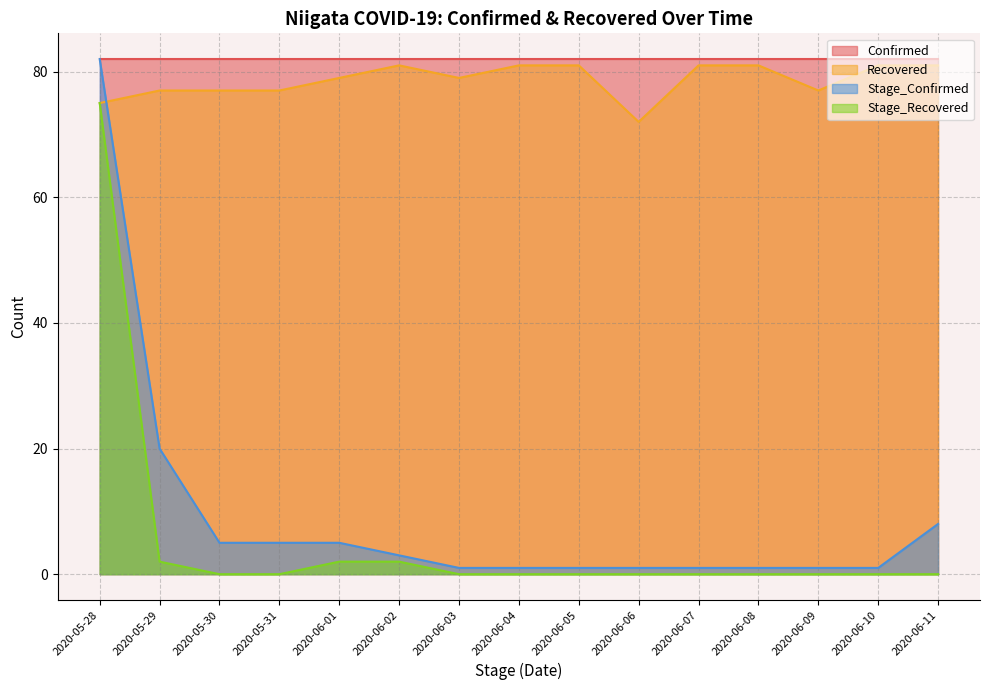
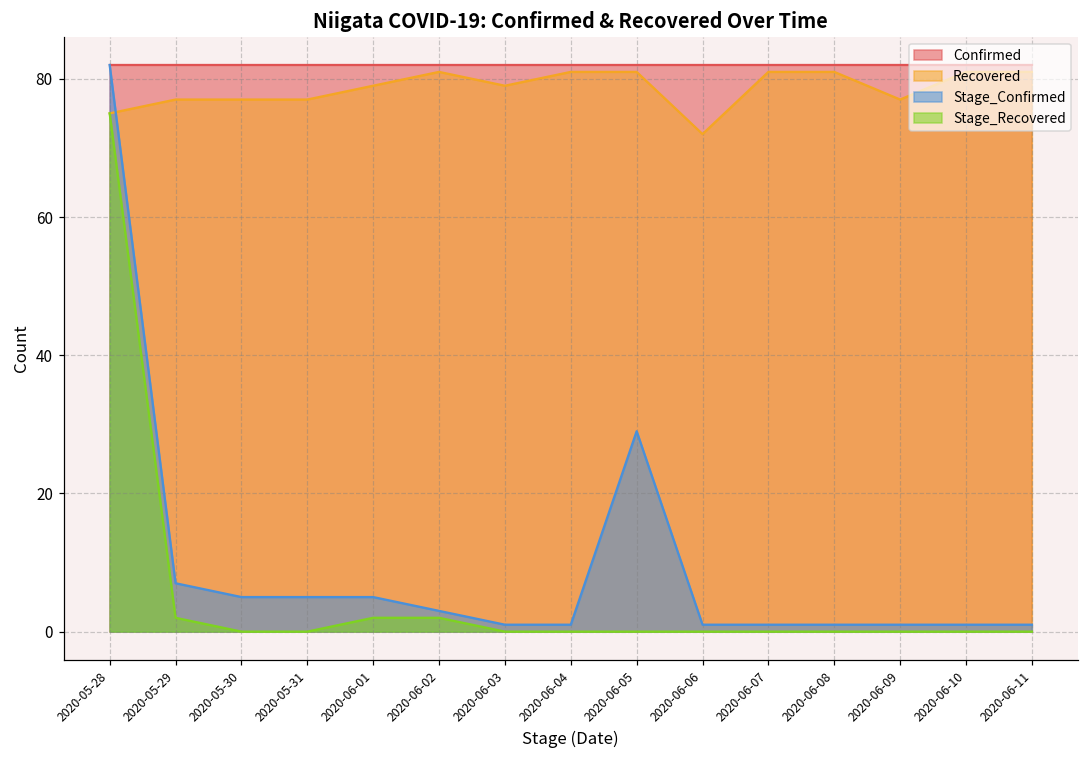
Stage_Confirmed, 2020-05-29: 20 -> 7
Stage_Confirmed, 2020-06-05: 1 -> 29
Stage_Confirmed, 2020-06-11: 8 -> 1
